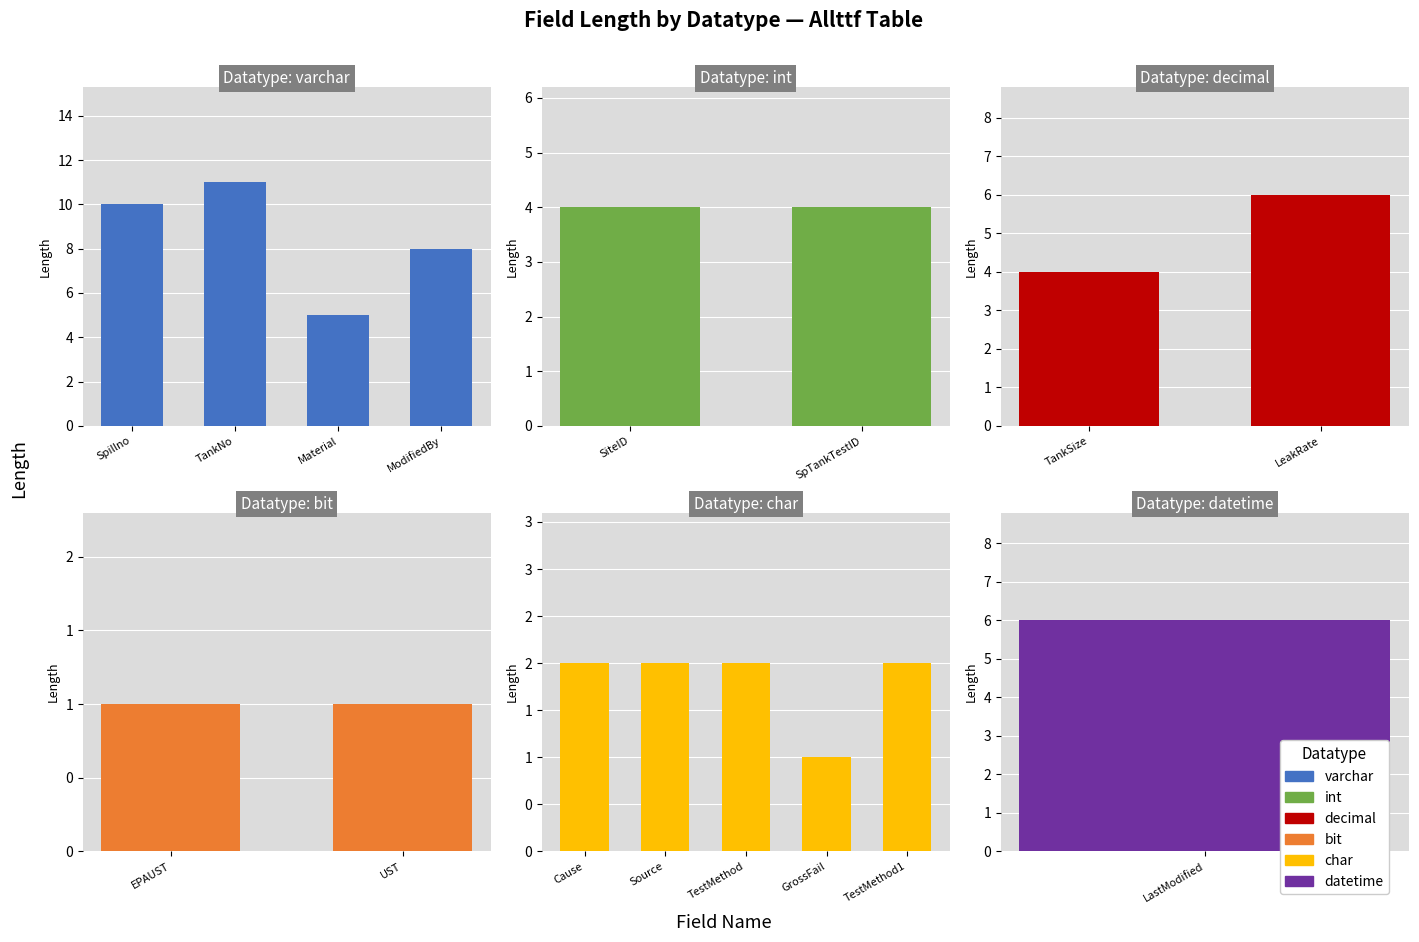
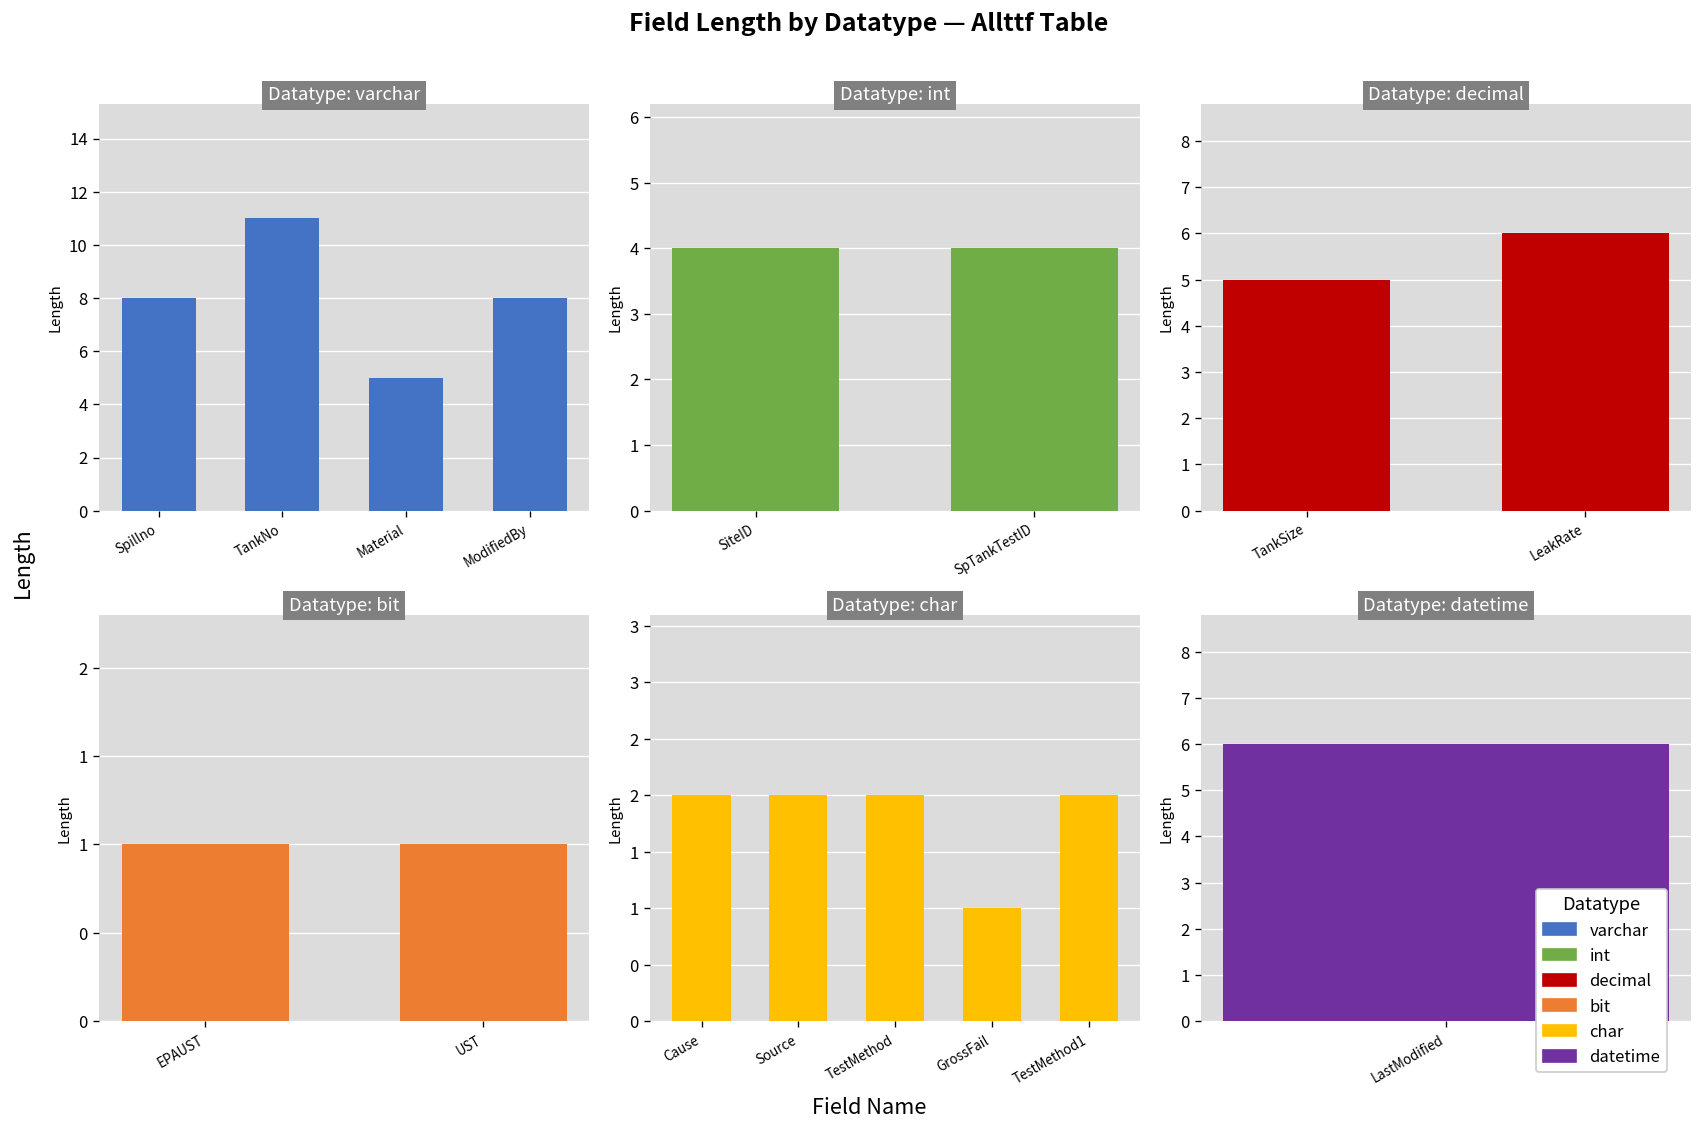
Datatype: varchar, Spillno: 10 -> 8
Datatype: decimal, TankSize: 4 -> 5
